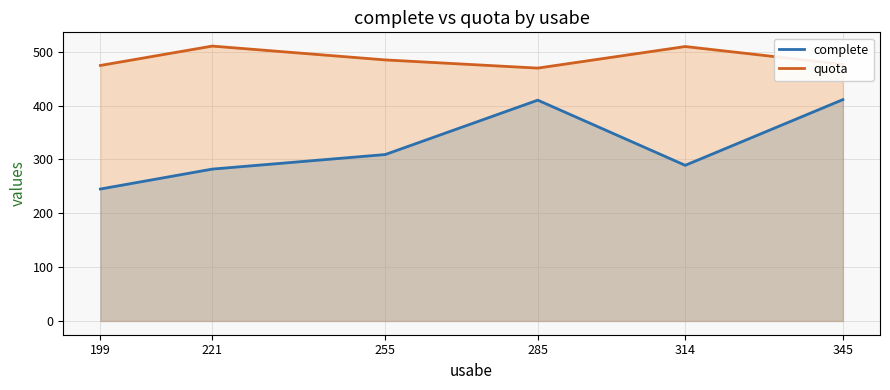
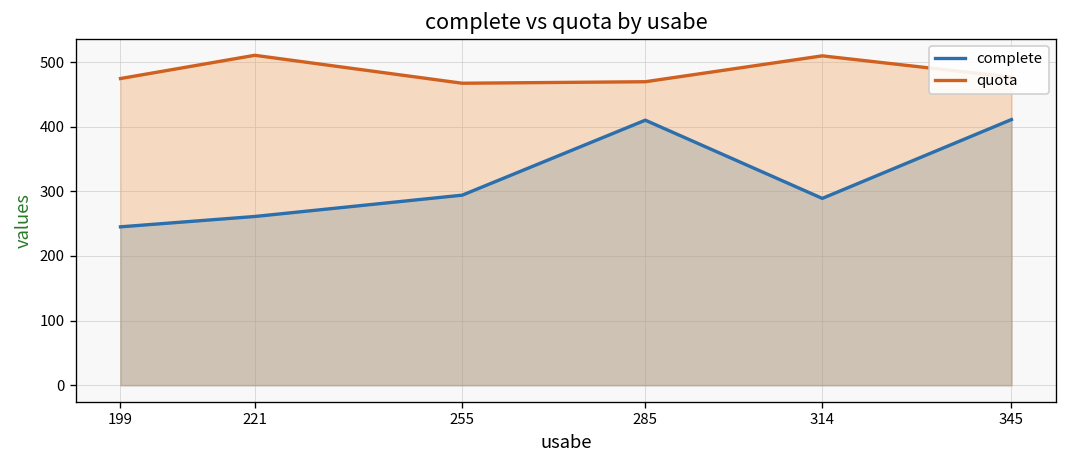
complete, 221: 280 -> 260
complete, 255: 310 -> 290
quota, 255: 480 -> 470
